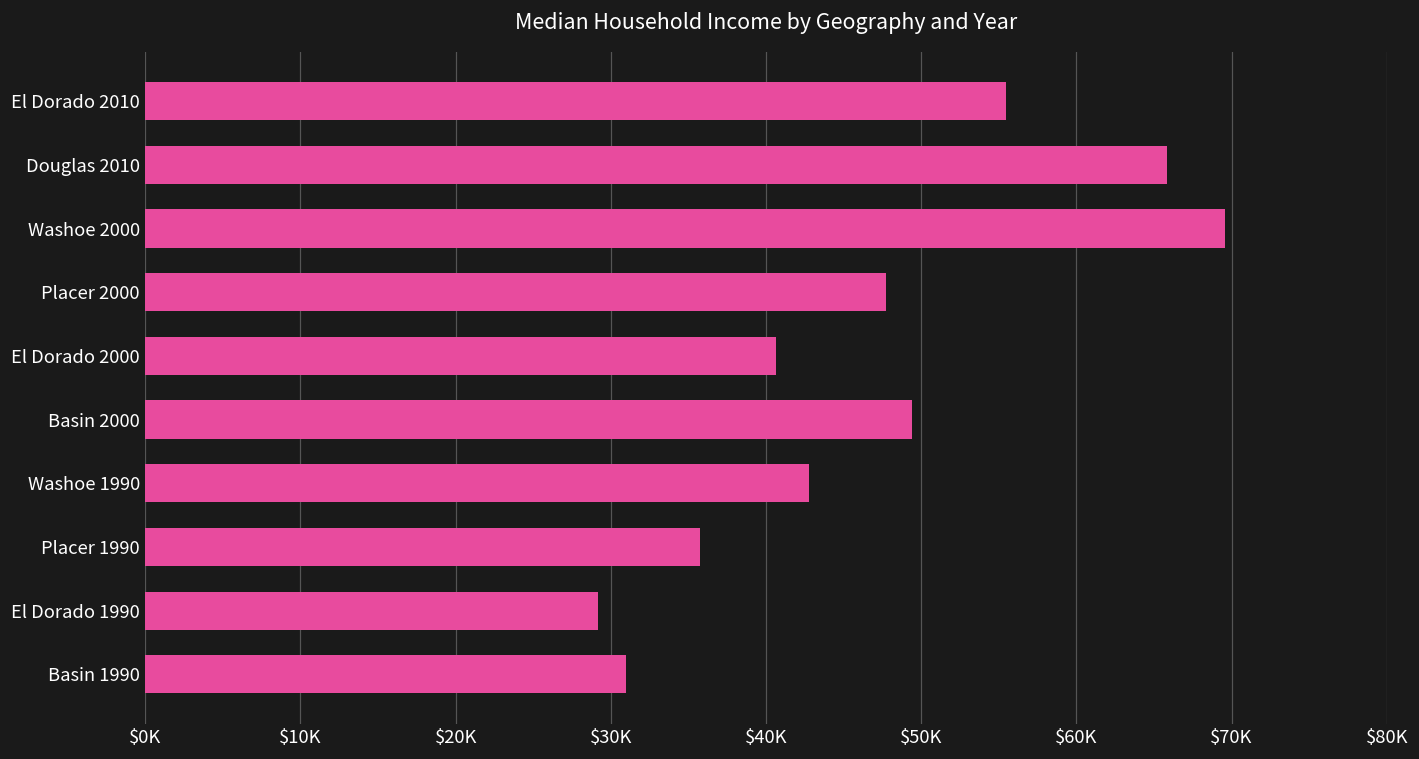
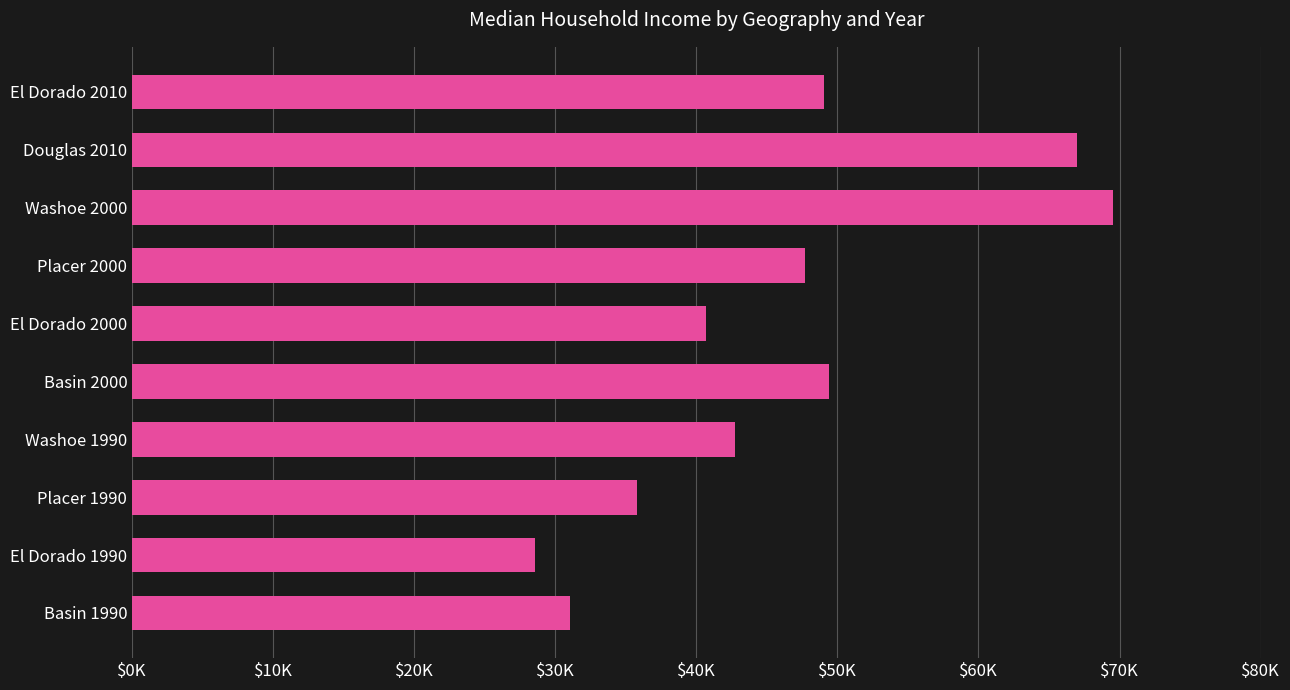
El Dorado 2010: $55500 -> $49100
Douglas 2010: $65800 -> $67000
El Dorado 1990: $29200 -> $28600
